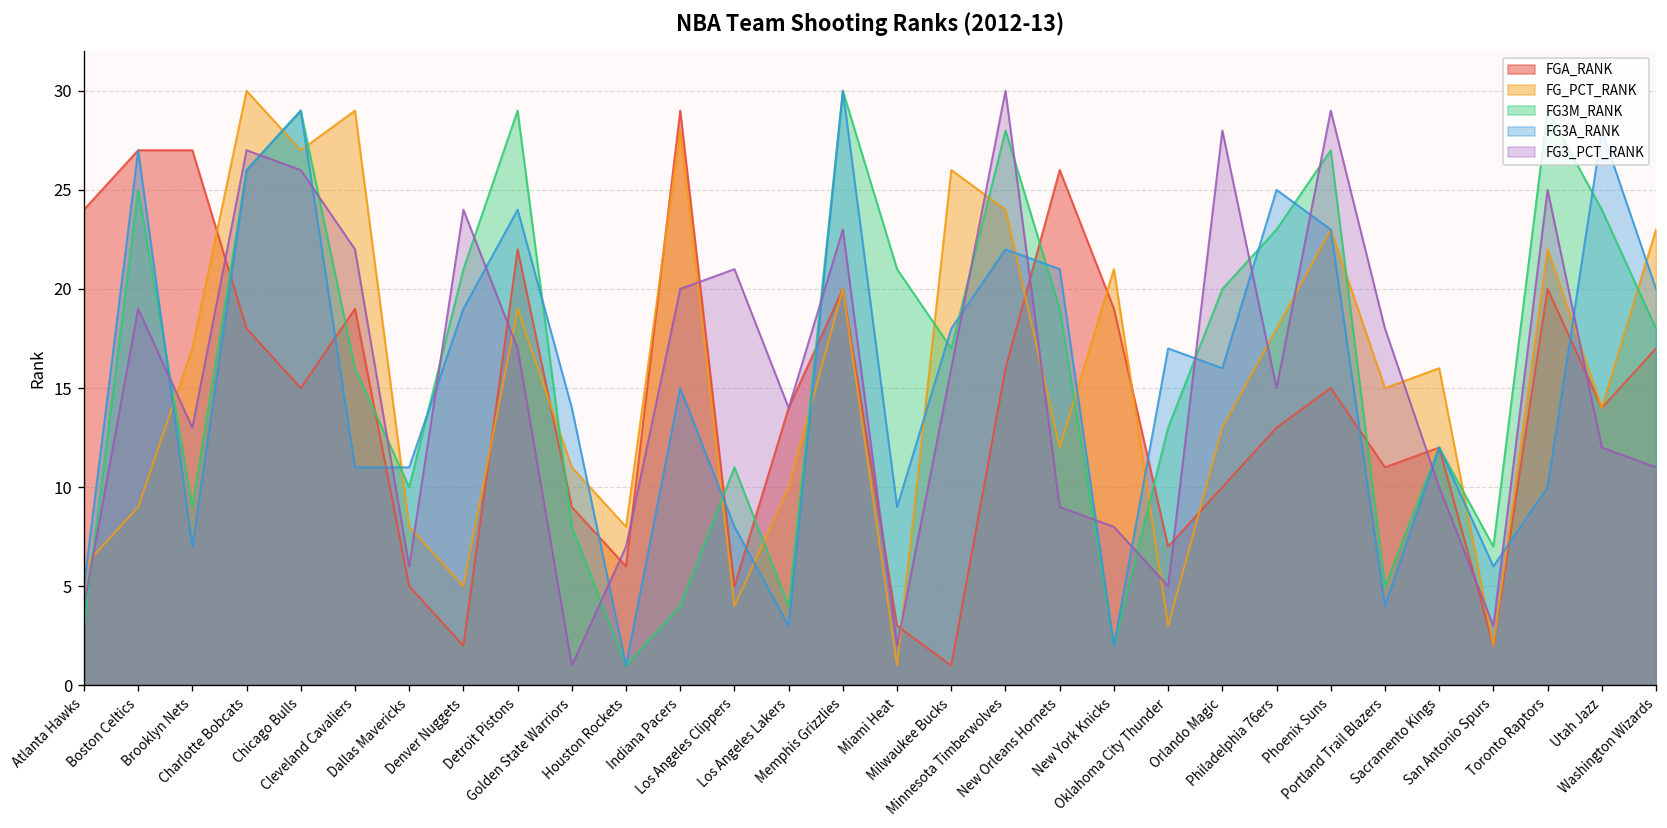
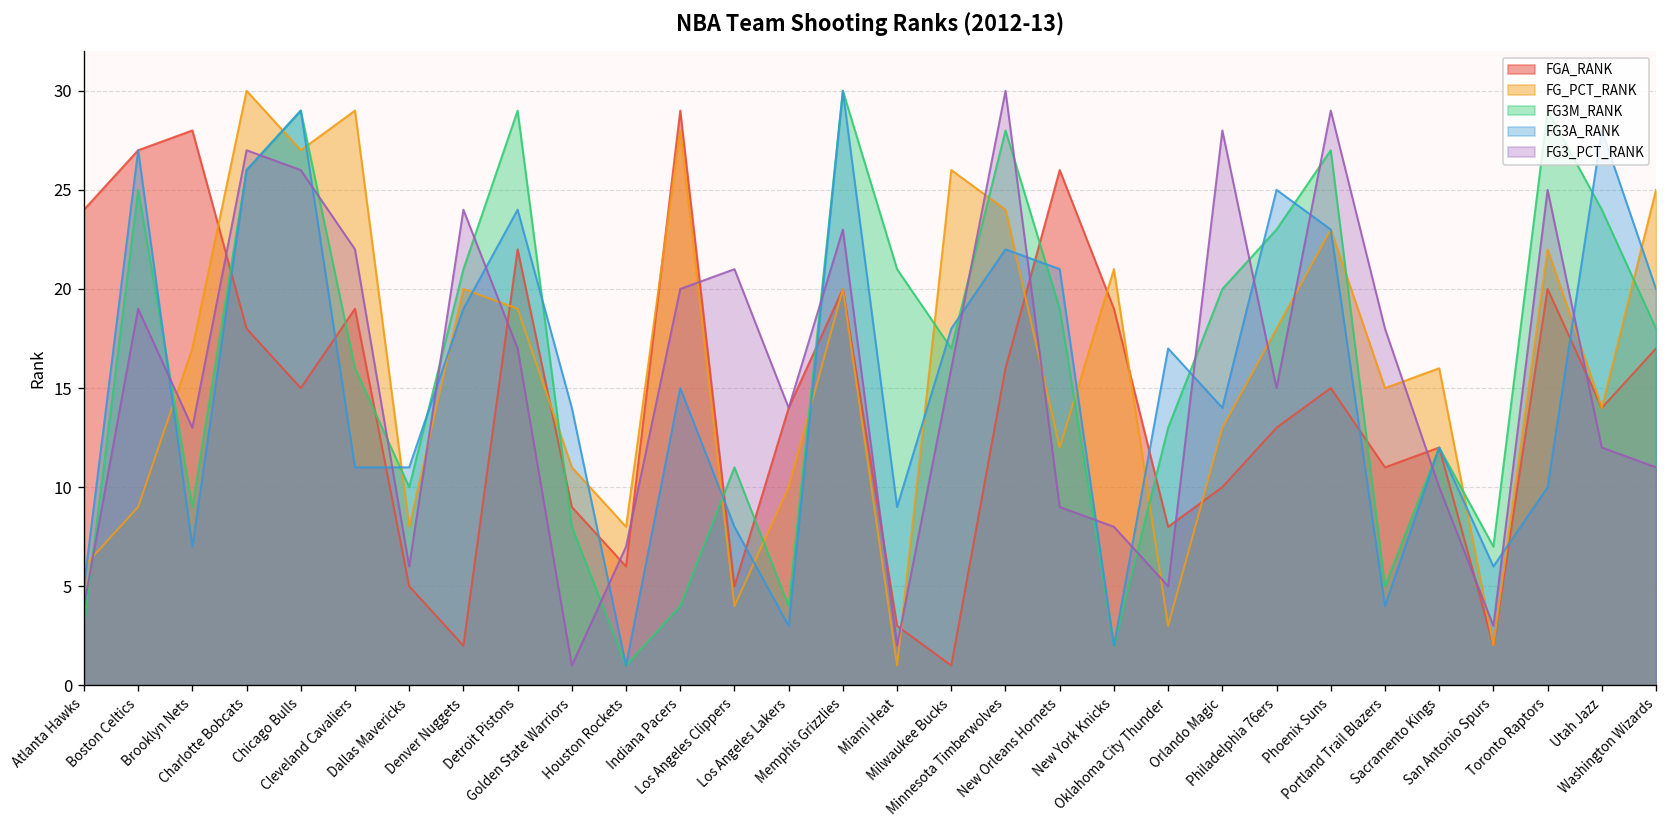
FGA_RANK, Brooklyn Nets: 27 -> 28
FG_PCT_RANK, Denver Nuggets: 5 -> 20
FGA_RANK, Oklahoma City Thunder: 7 -> 8
FG3A_RANK, Orlando Magic: 16 -> 14
FG_PCT_RANK, Washington Wizards: 23 -> 25
